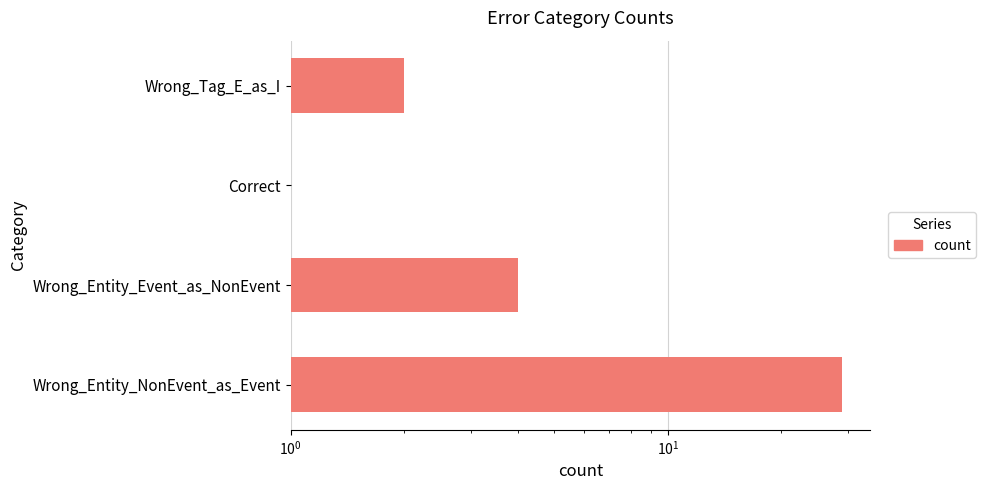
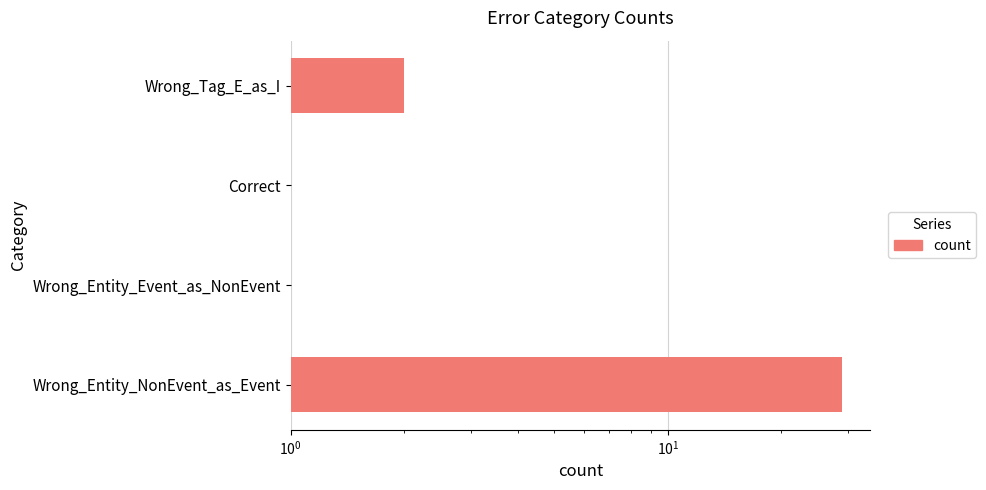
Wrong_Entity_Event_as_NonEvent: 4 -> 1
